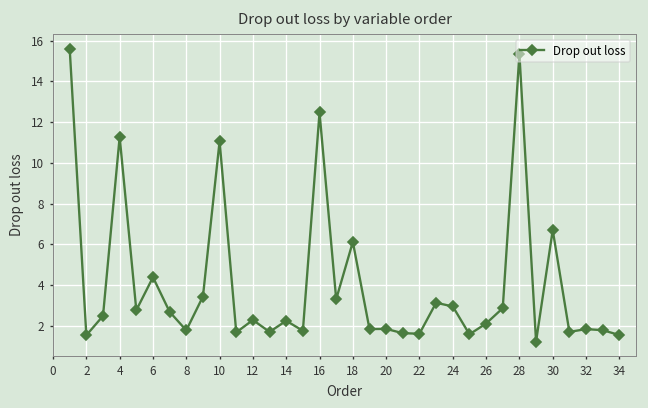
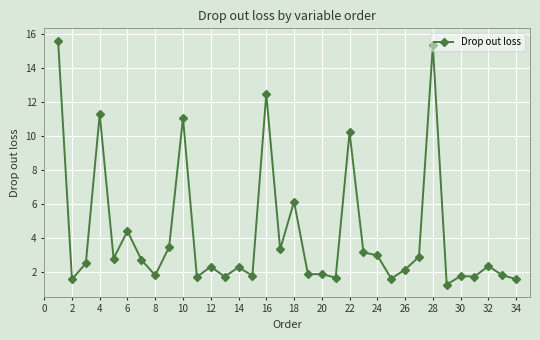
22: 1.6 -> 10.2
30: 6.7 -> 1.7
32: 1.8 -> 2.3
